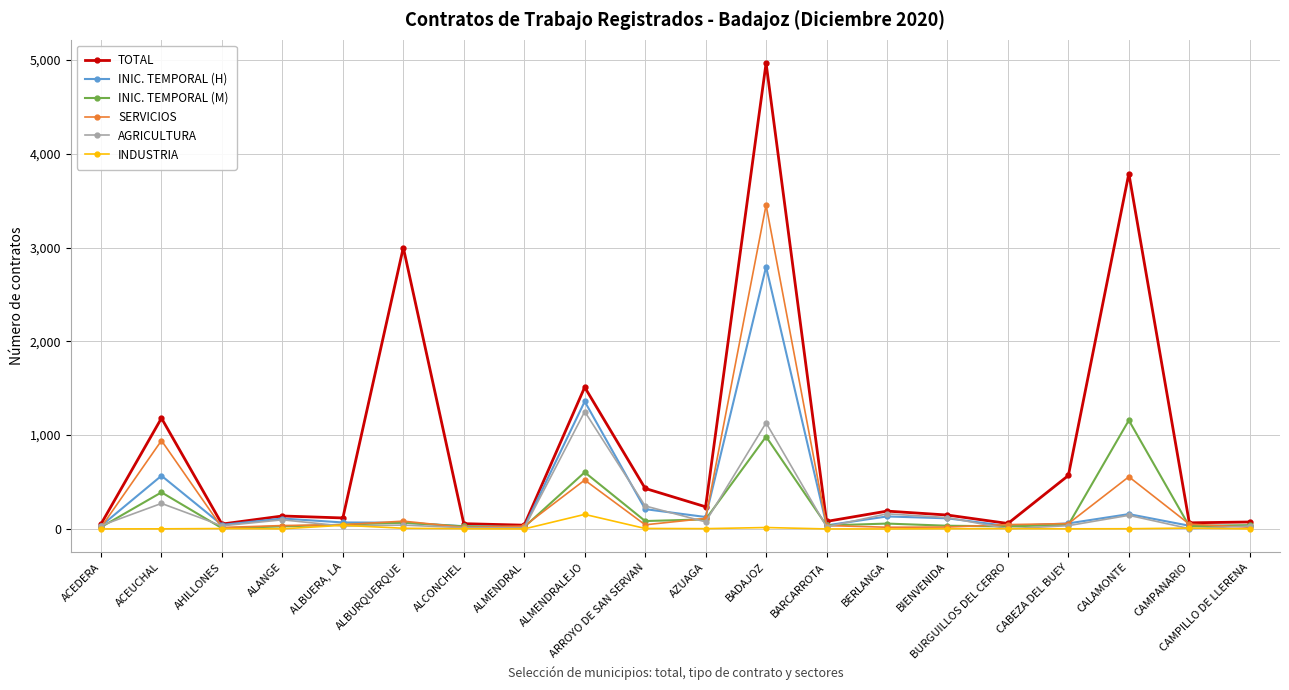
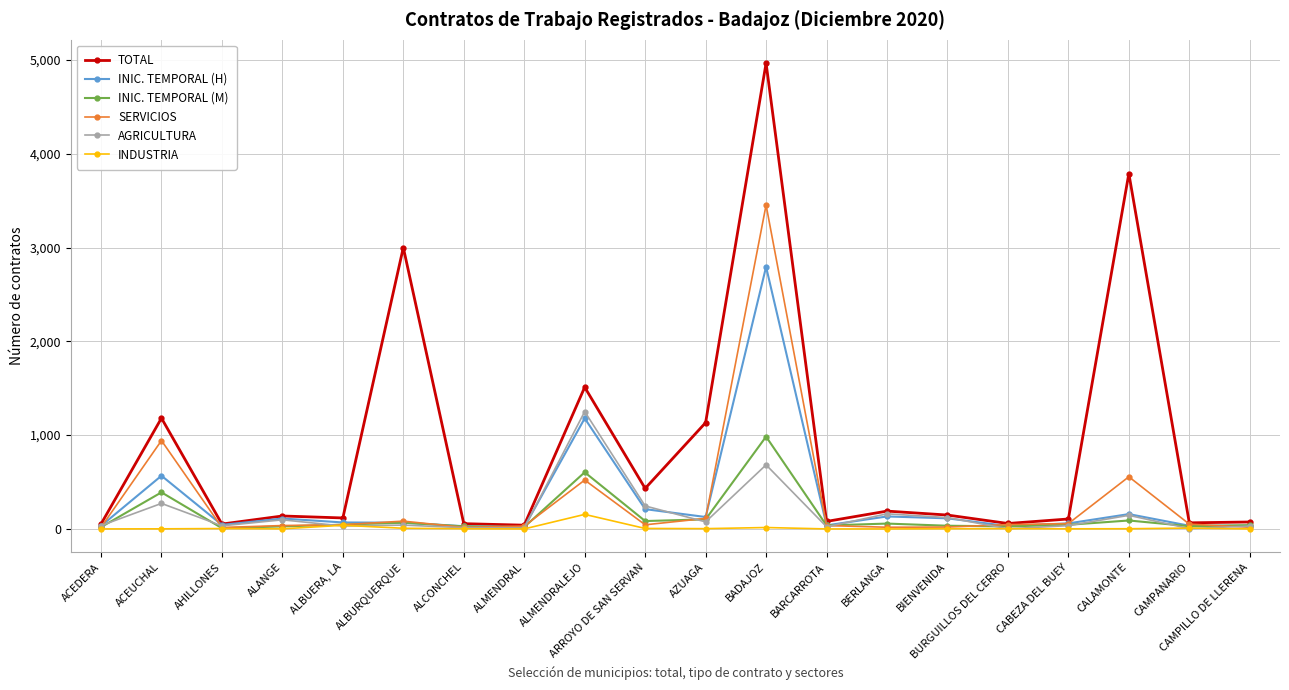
INIC. TEMPORAL (H), ALMENDRALEJO: 1,400 -> 1,200
TOTAL, AZUAGA: 200 -> 1,100
AGRICULTURA, BADAJOZ: 1,100 -> 700
TOTAL, CABEZA DEL BUEY: 600 -> 100
INIC. TEMPORAL (M), CALAMONTE: 1,200 -> 100
